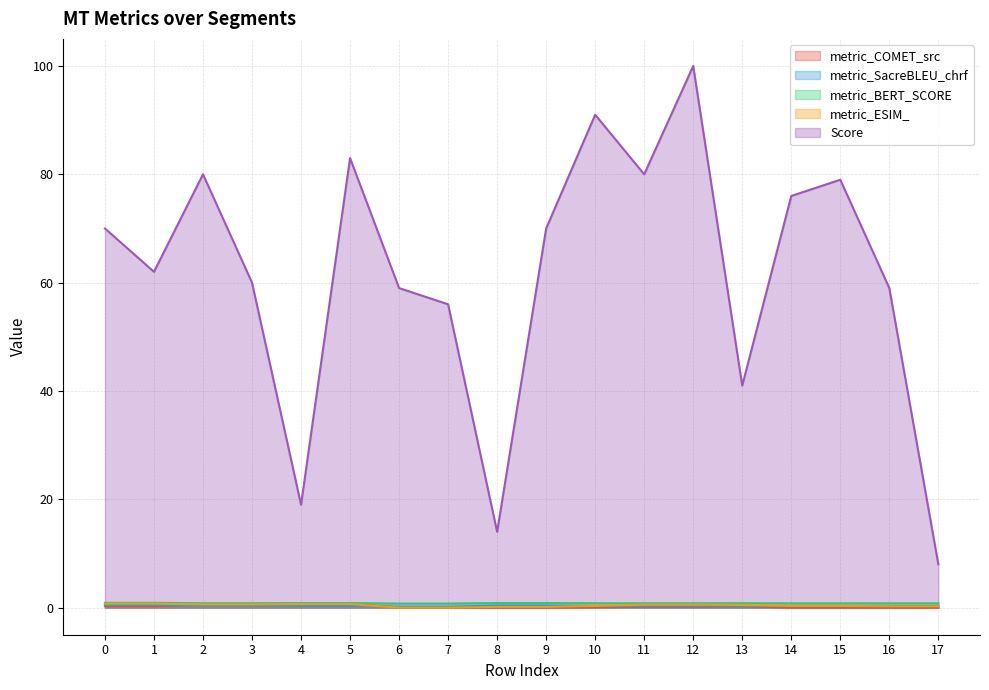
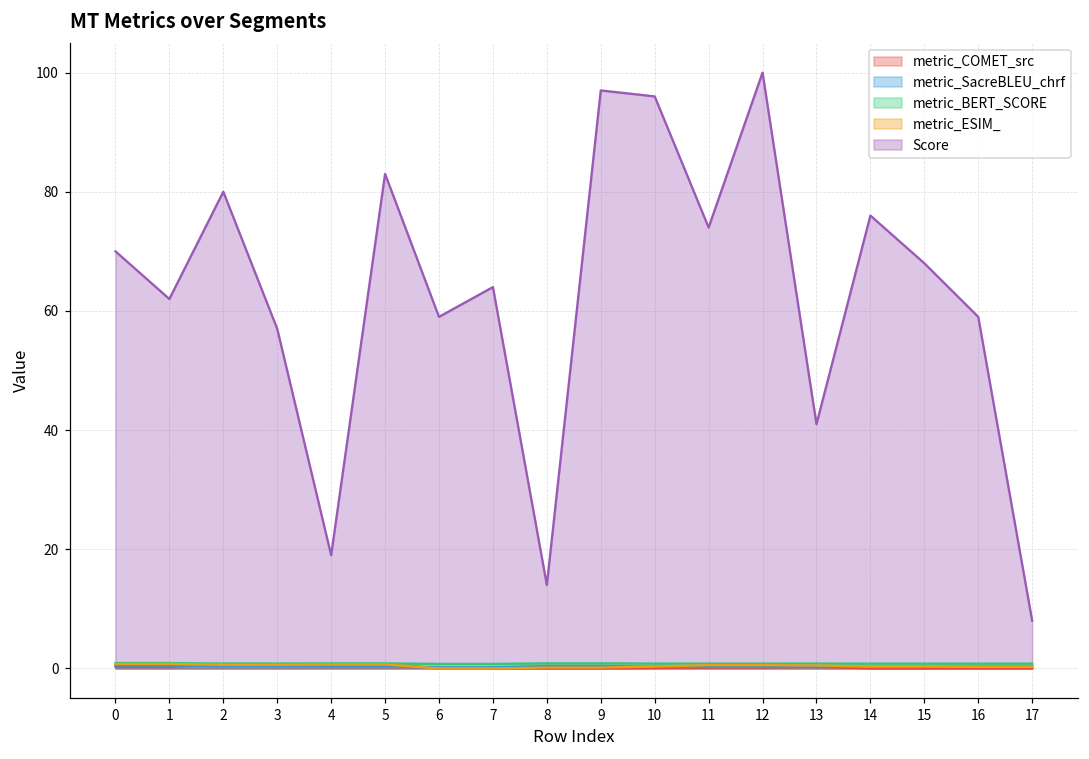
Score, 3: 60 -> 57
Score, 7: 56 -> 64
Score, 9: 70 -> 97
Score, 10: 91 -> 96
Score, 11: 80 -> 74
Score, 15: 79 -> 68
